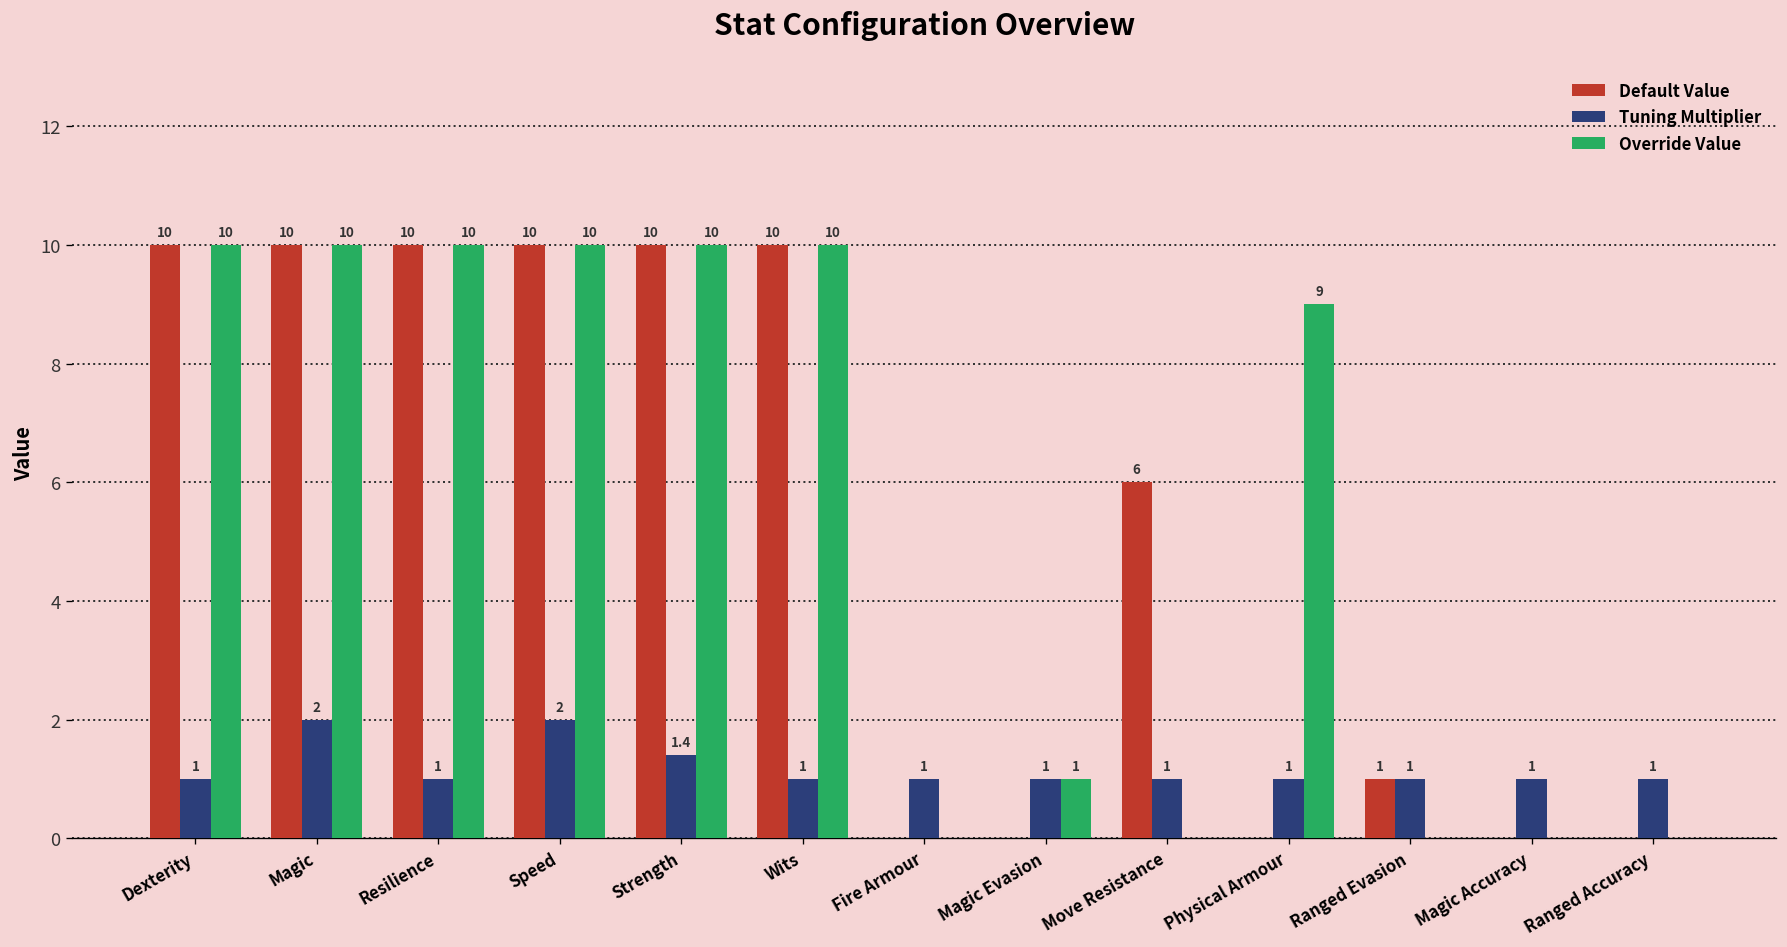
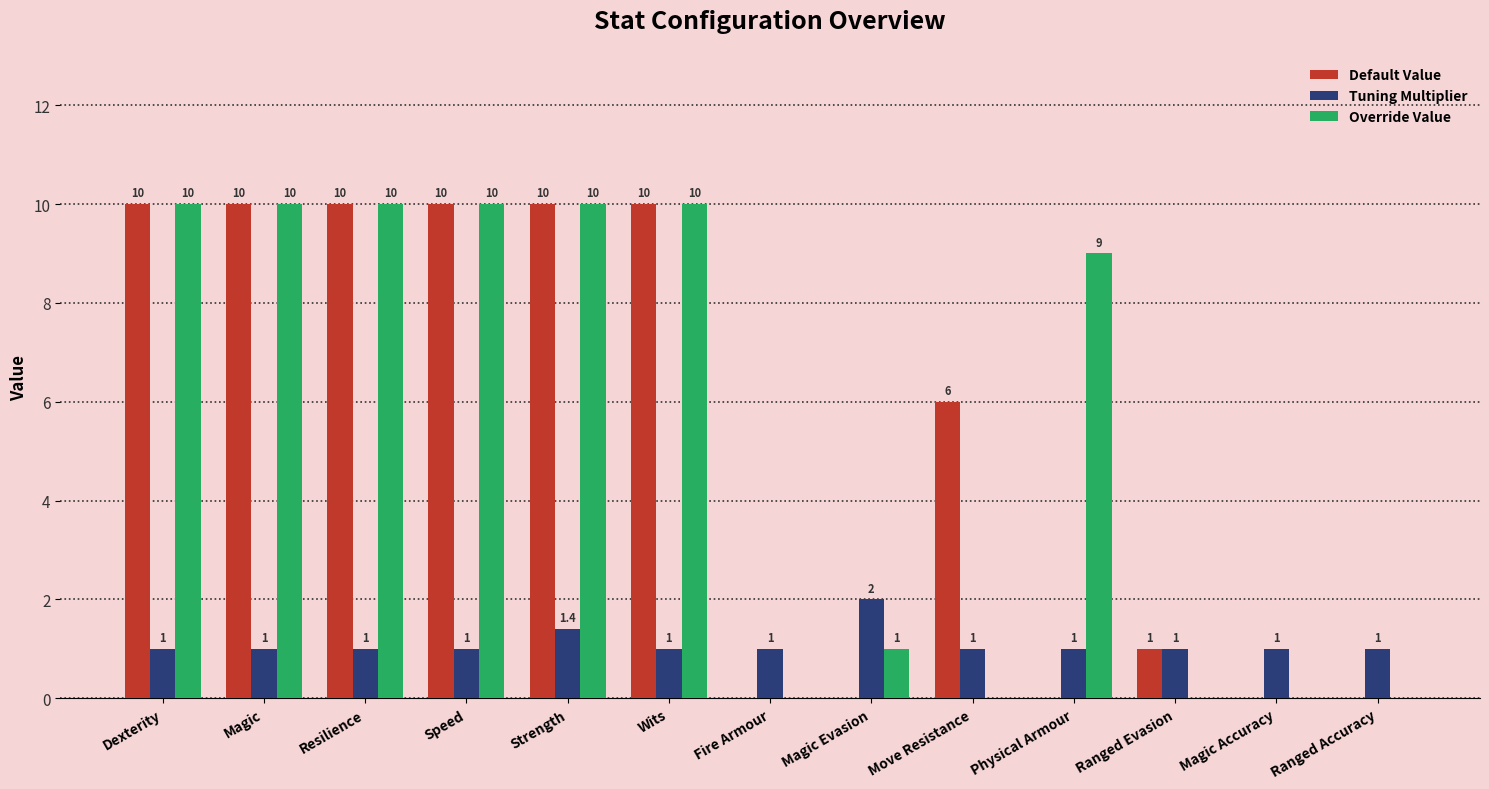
Tuning Multiplier, Magic: 2 -> 1
Tuning Multiplier, Speed: 2 -> 1
Tuning Multiplier, Magic Evasion: 1 -> 2
